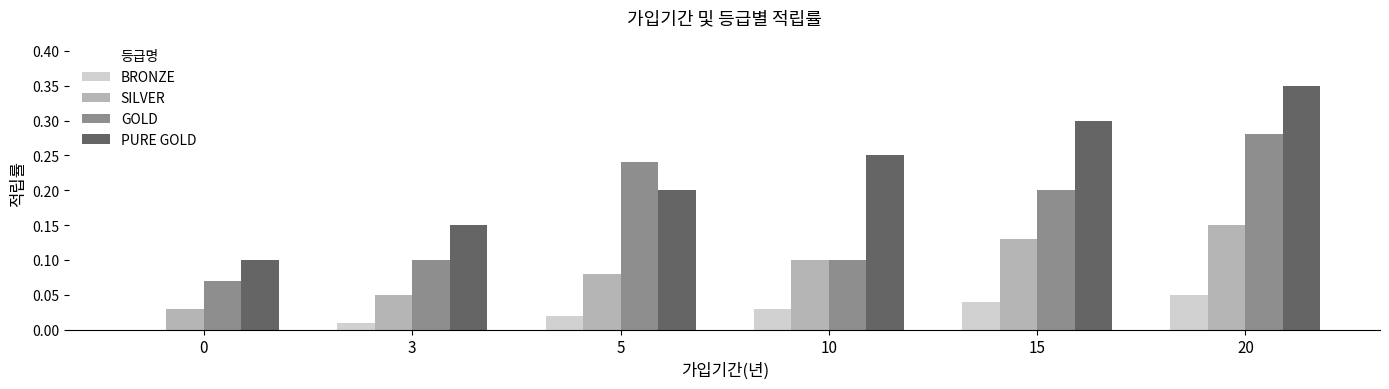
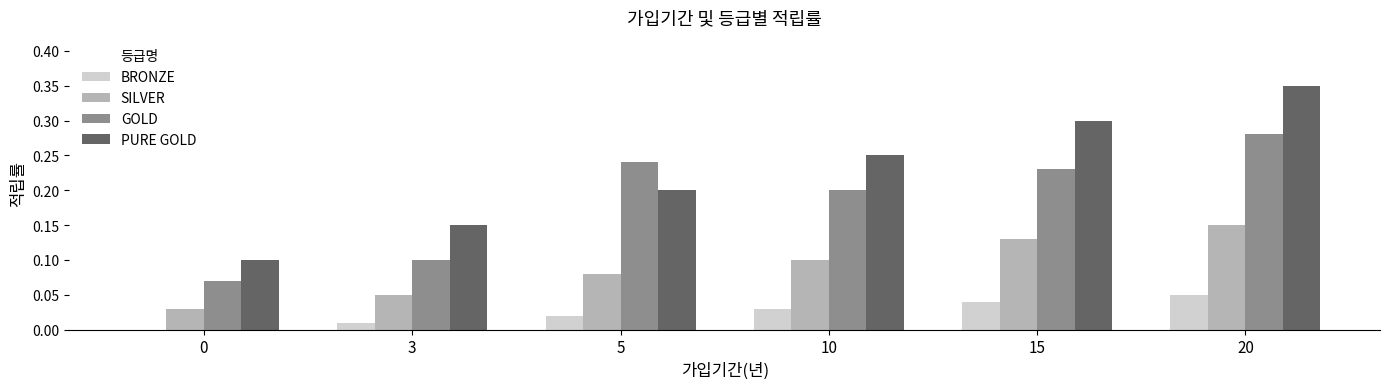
GOLD, 10: 0.1 -> 0.2
GOLD, 15: 0.20 -> 0.23
